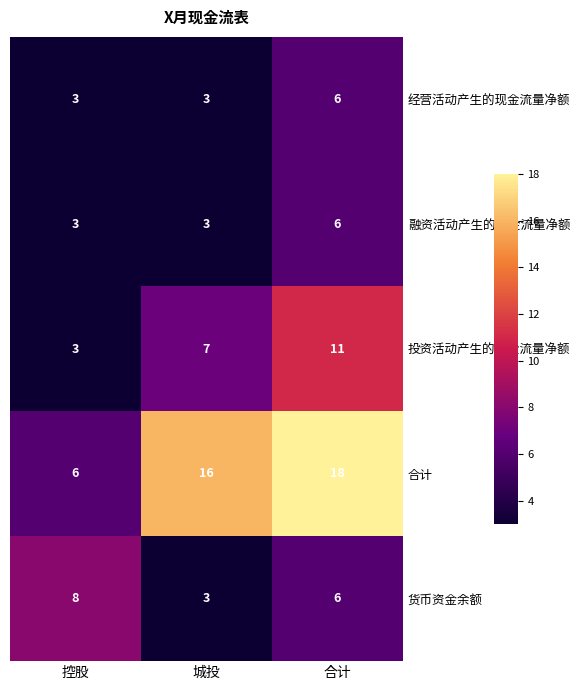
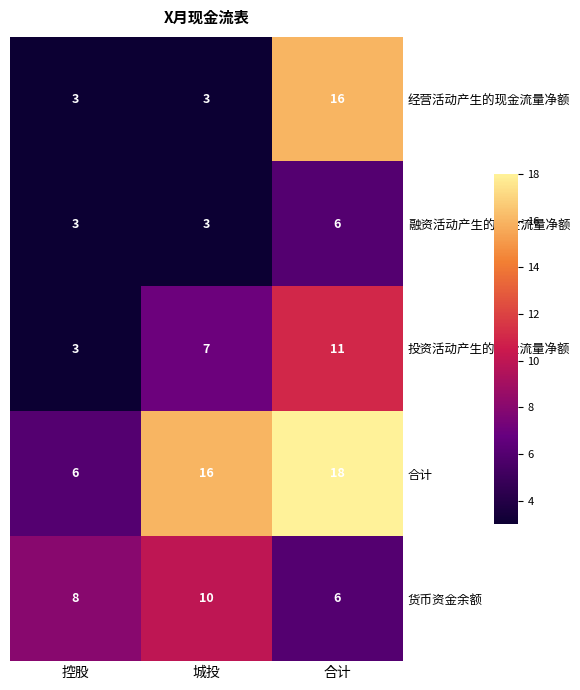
经营活动产生的现金流量净额, 合计: 6 -> 16
货币资金余额, 城投: 3 -> 10
